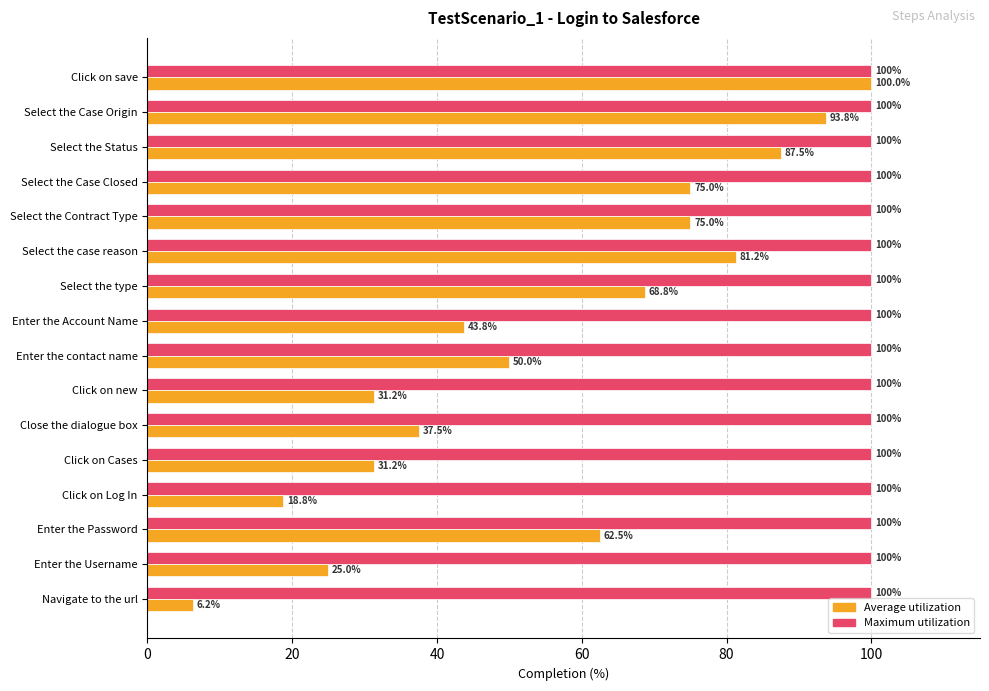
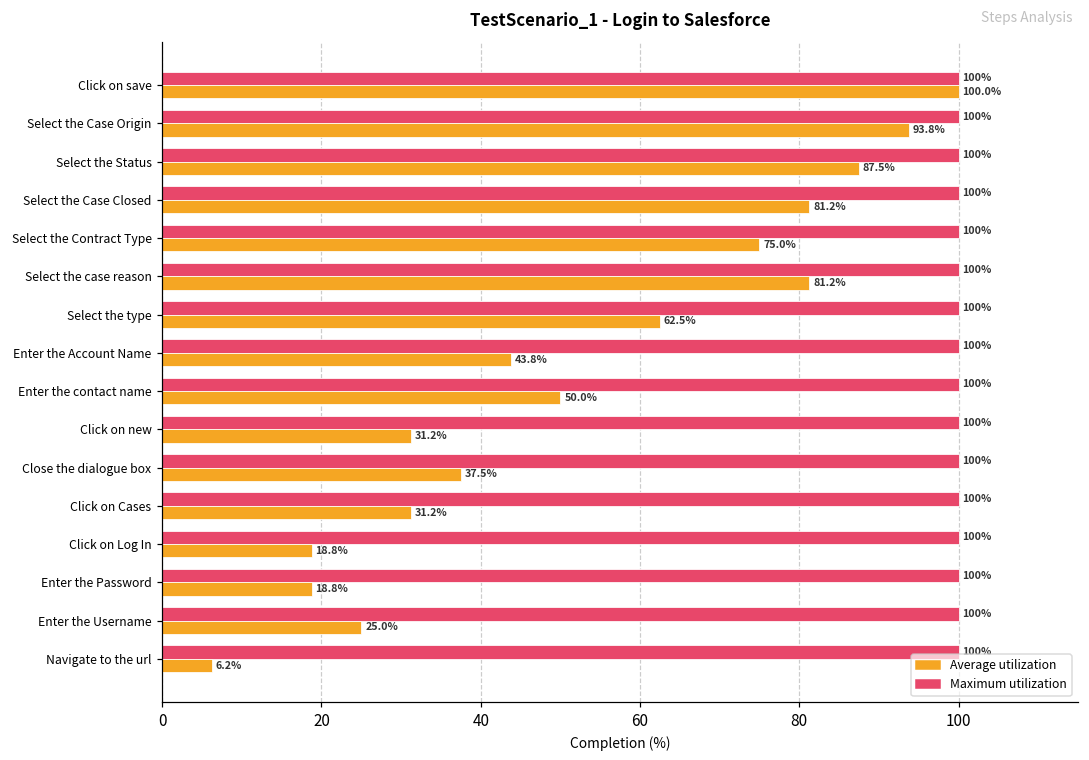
Average utilization, Select the Case Closed: 75.0% -> 81.2%
Average utilization, Select the type: 68.8% -> 62.5%
Average utilization, Enter the Password: 62.5% -> 18.8%
